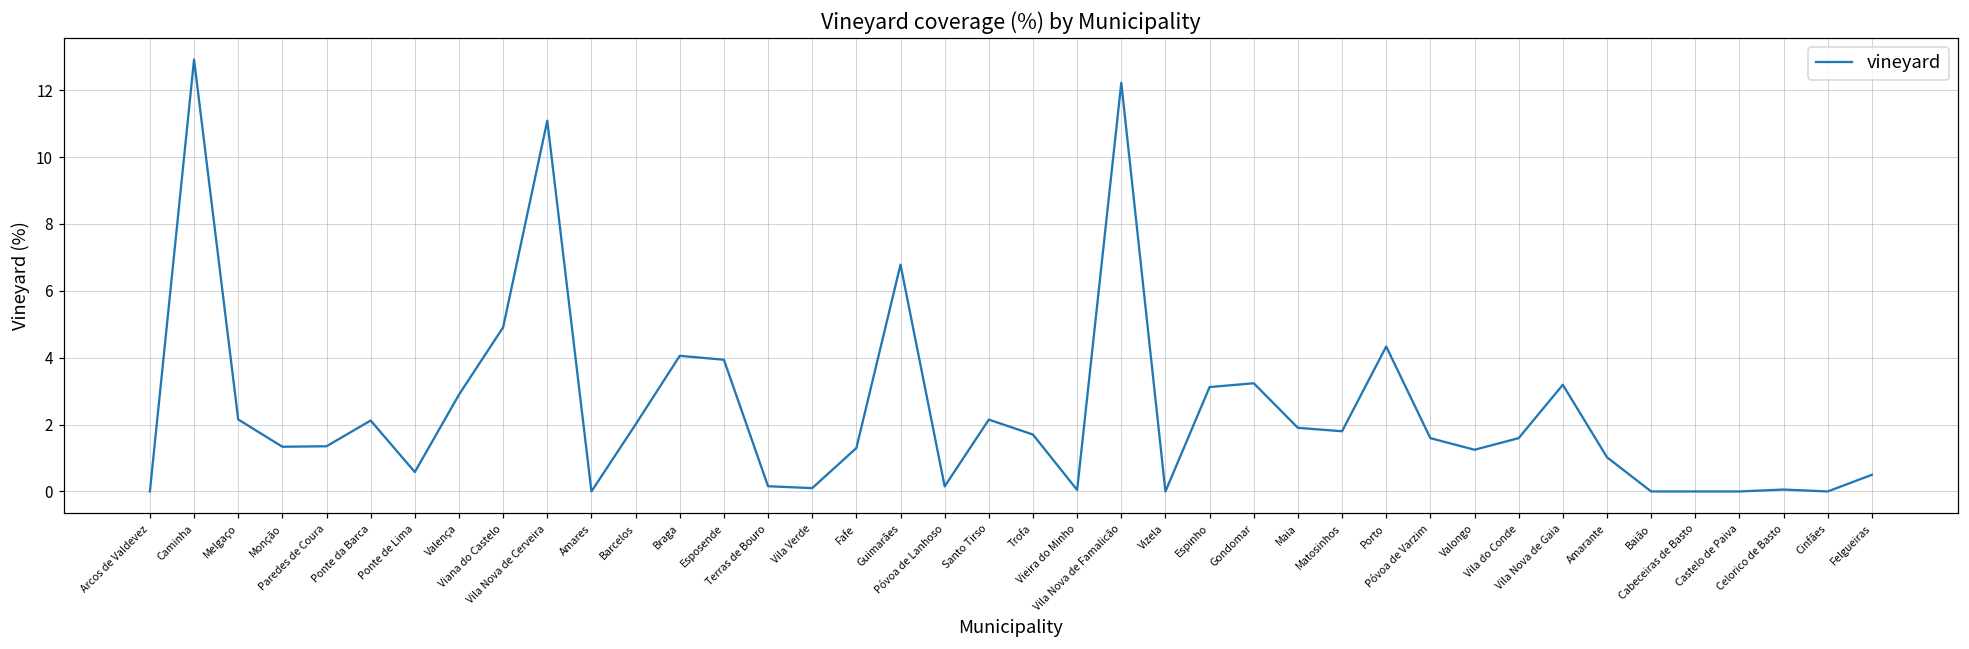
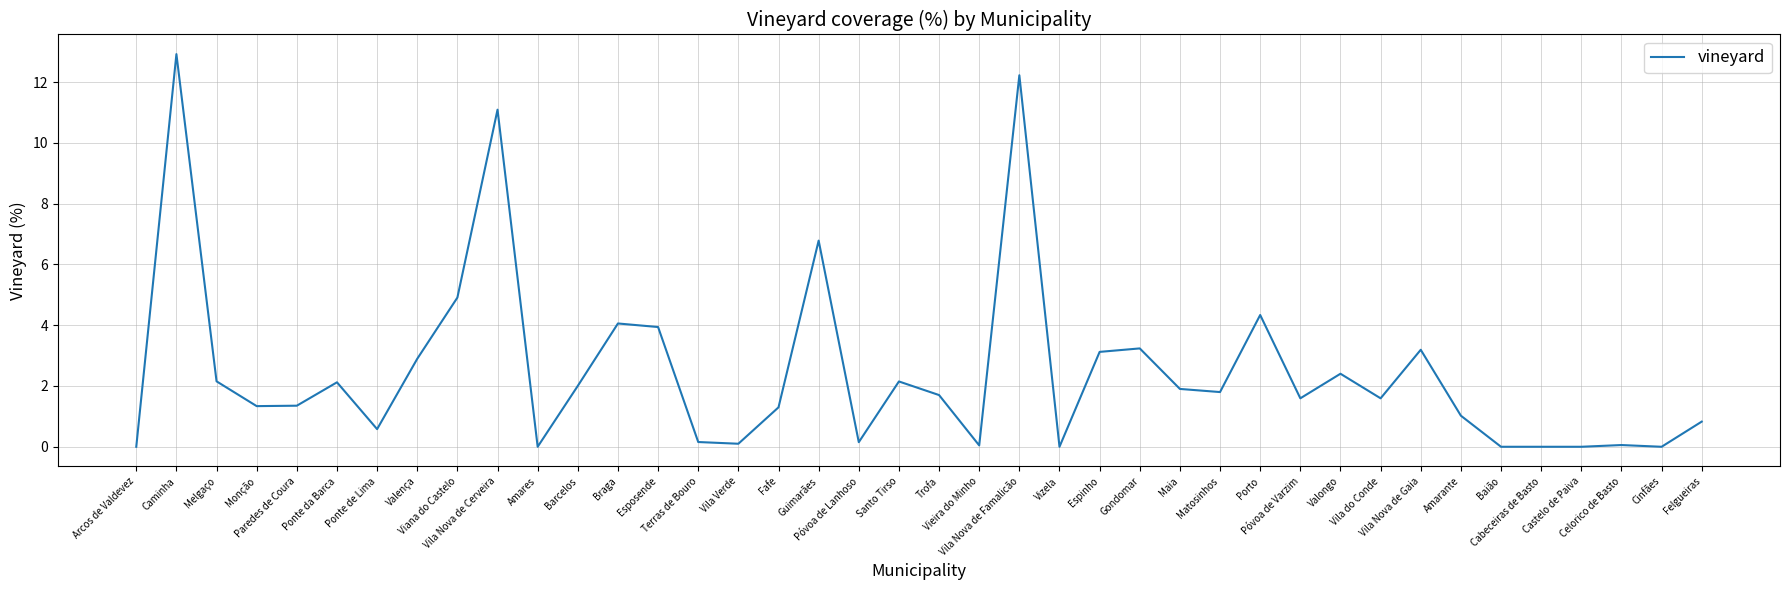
Valongo: 1.2 -> 2.4
Felgueiras: 0.5 -> 0.8
